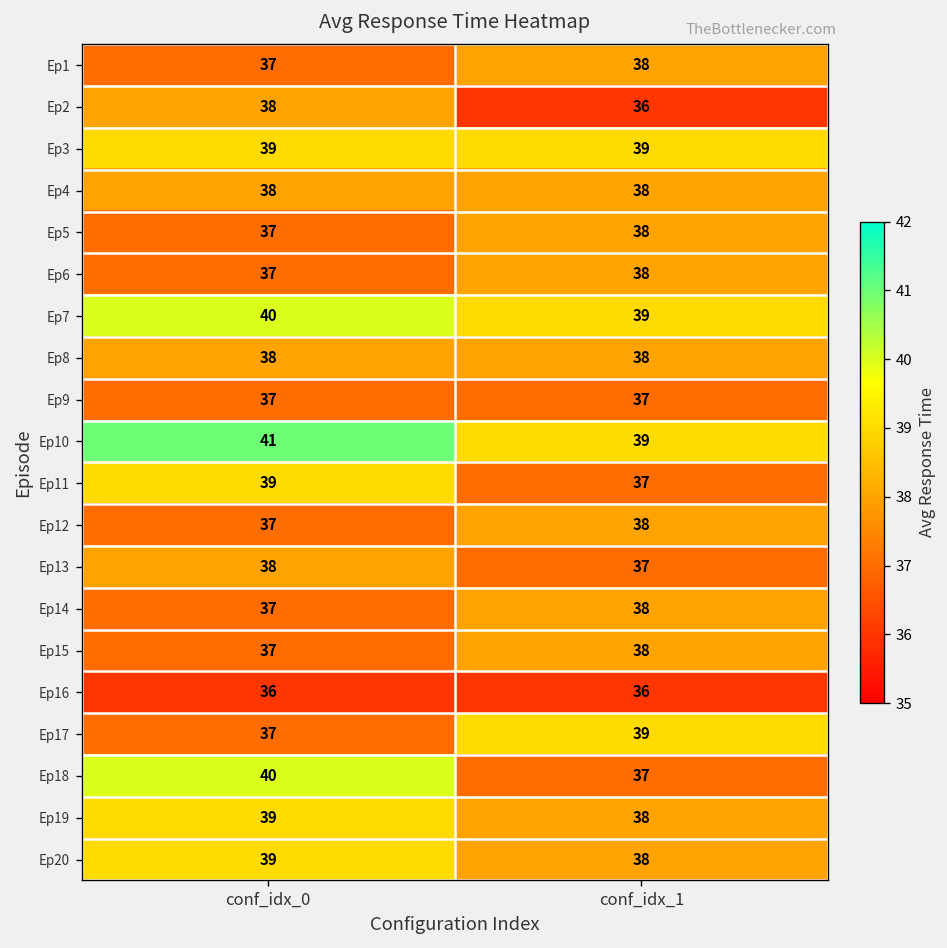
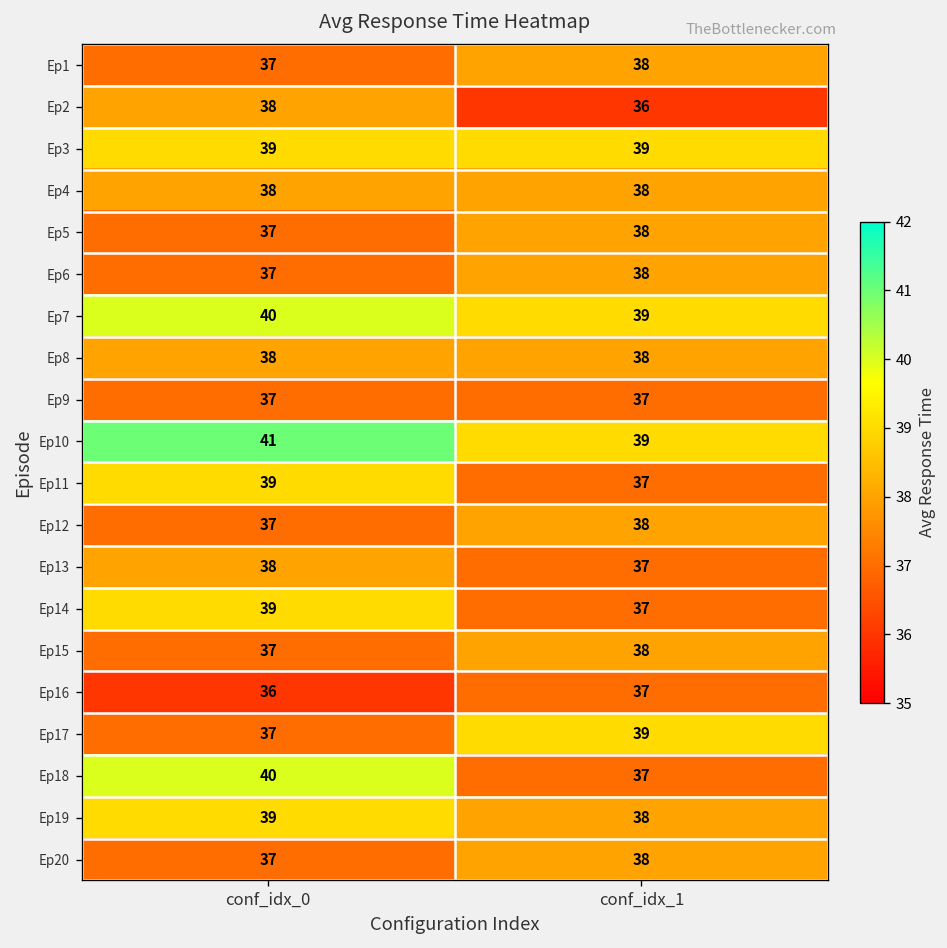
Ep14, conf_idx_0: 37 -> 39
Ep14, conf_idx_1: 38 -> 37
Ep16, conf_idx_1: 36 -> 37
Ep20, conf_idx_0: 39 -> 37
